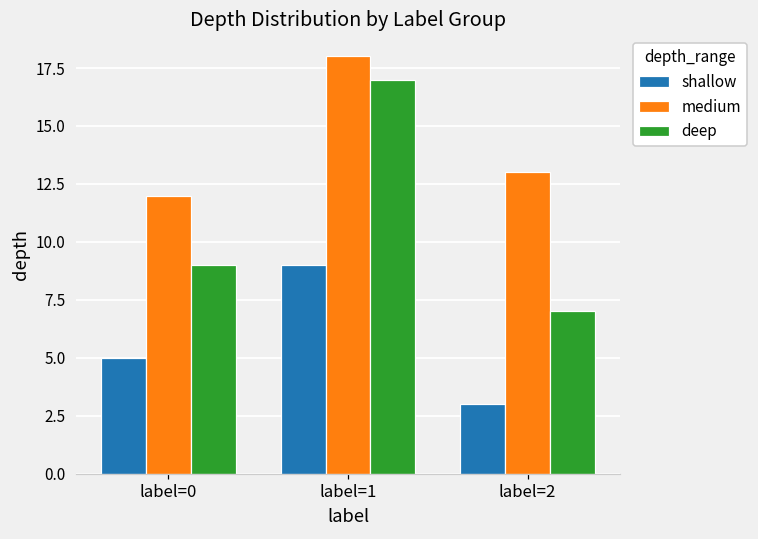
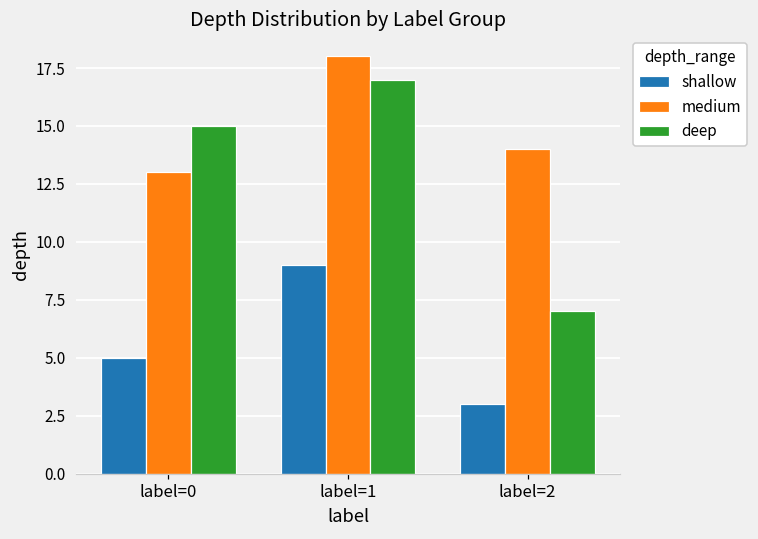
medium, label=0: 12 -> 13
deep, label=0: 9 -> 15
medium, label=2: 13 -> 14
